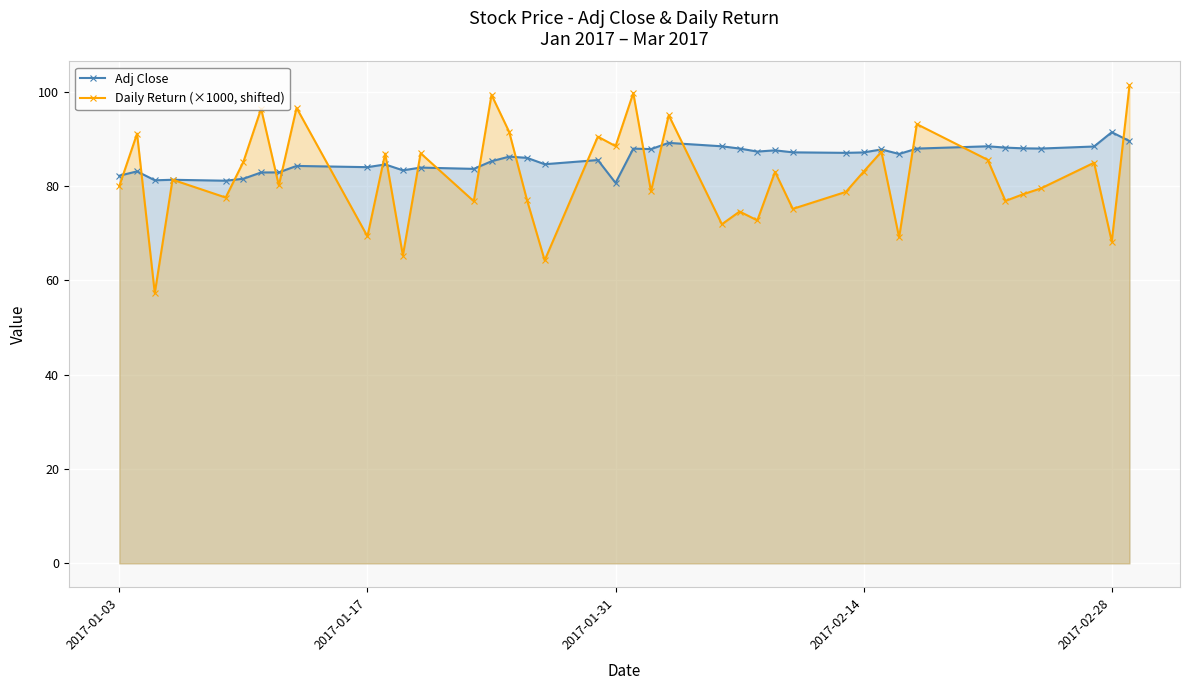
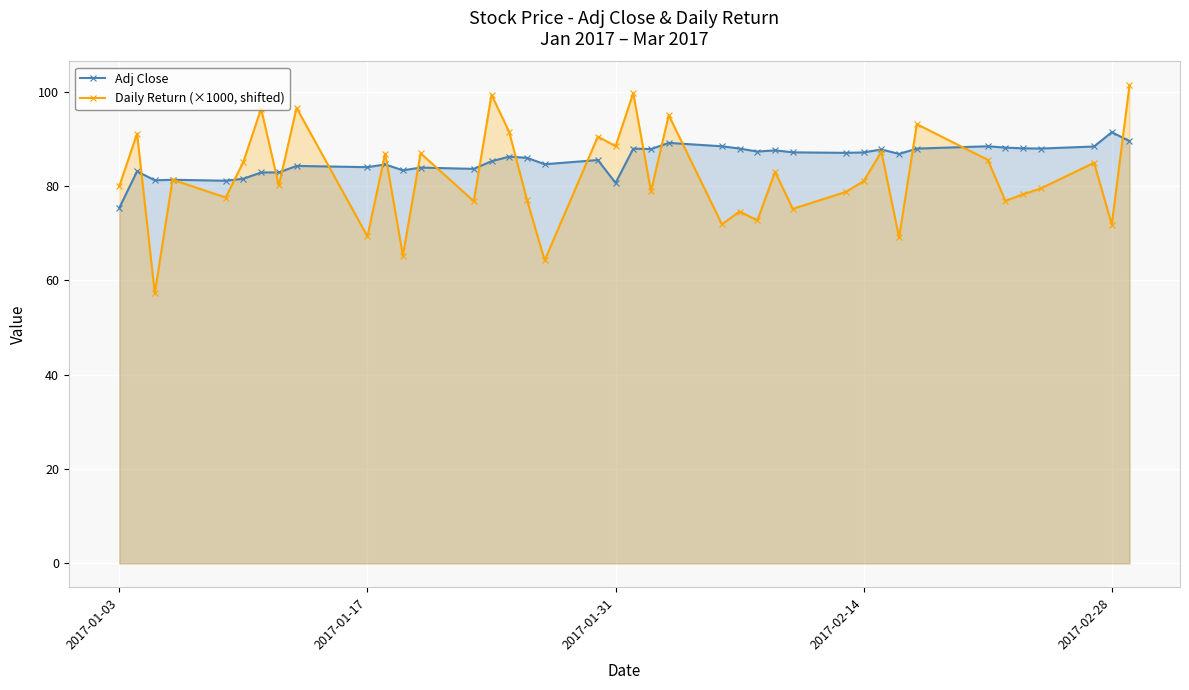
Adj Close, 2017-01-03: 82 -> 75
Daily Return (×1000, shifted), 2017-02-14: 83 -> 81
Daily Return (×1000, shifted), 2017-02-28: 68 -> 72
